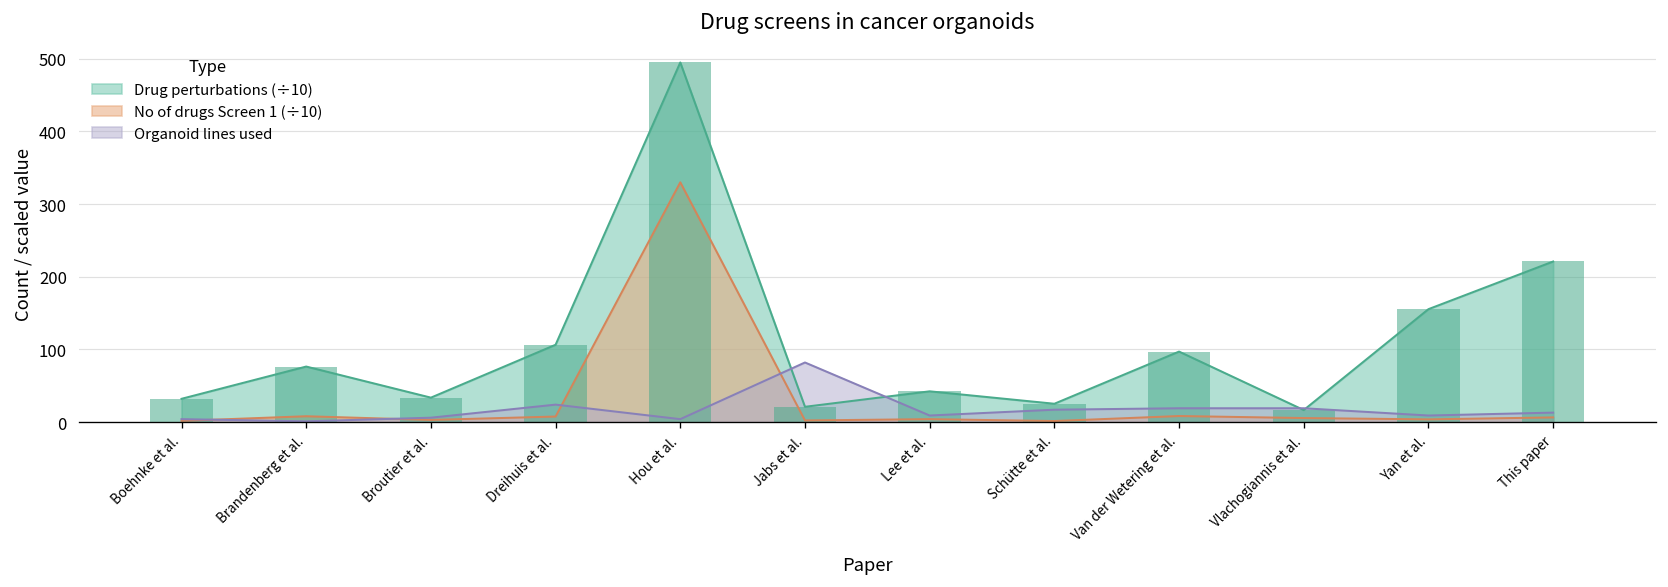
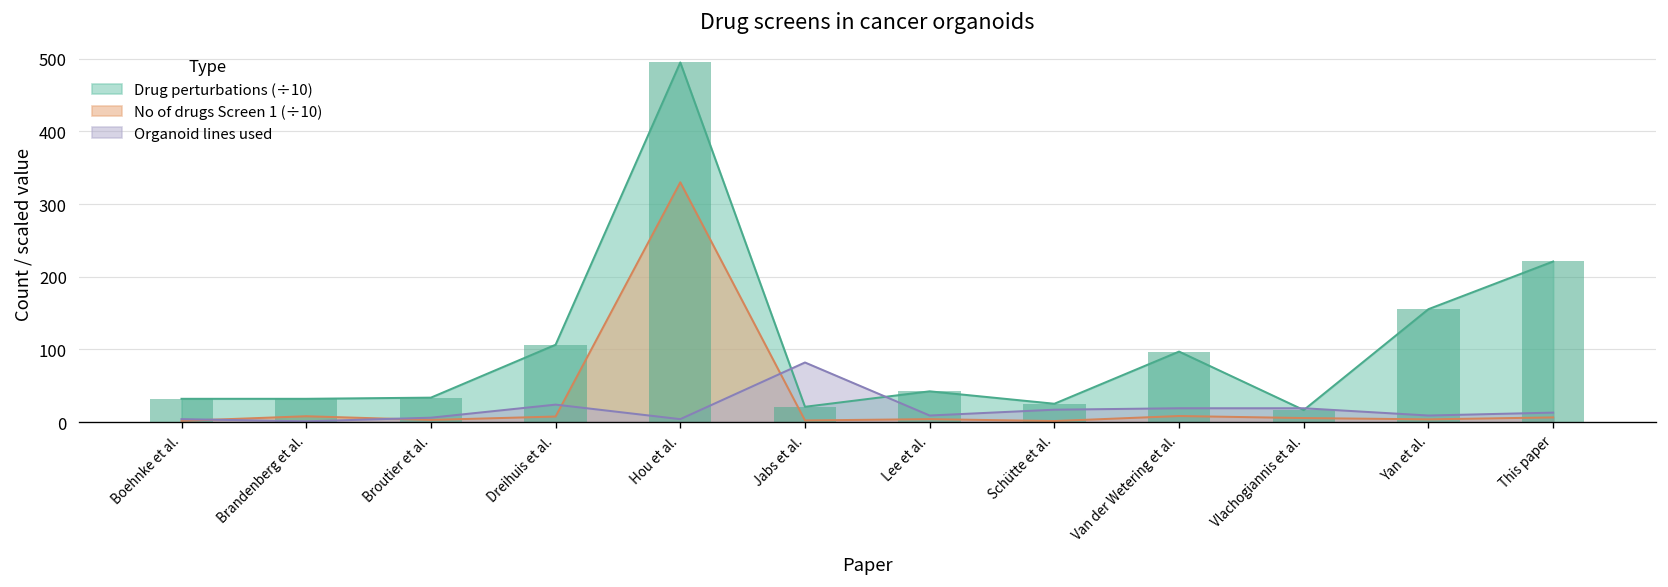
Drug perturbations (÷10), Brandenberg et al.: 80 -> 30
